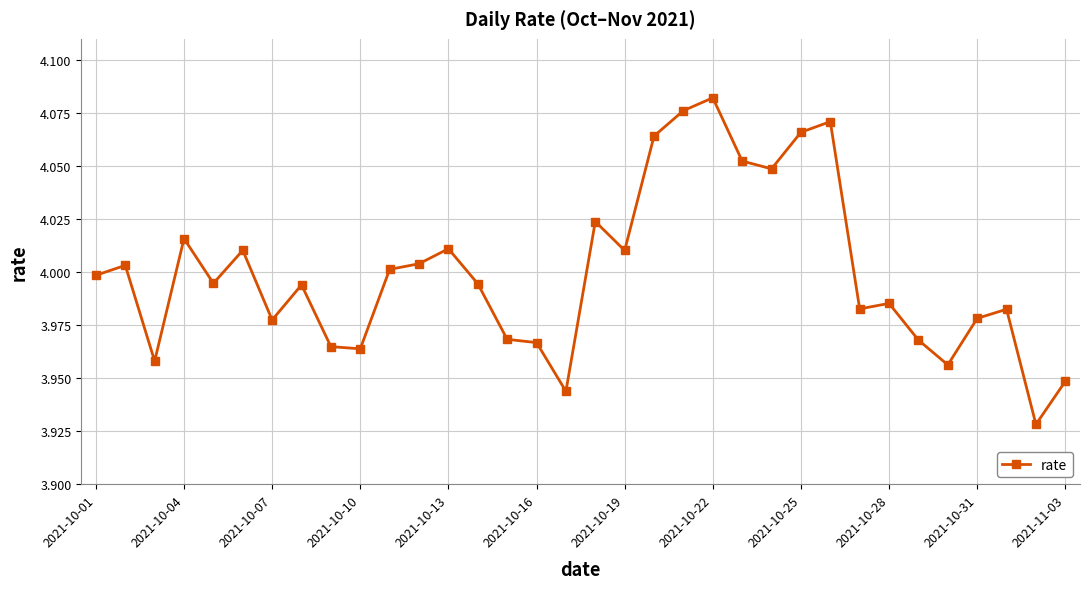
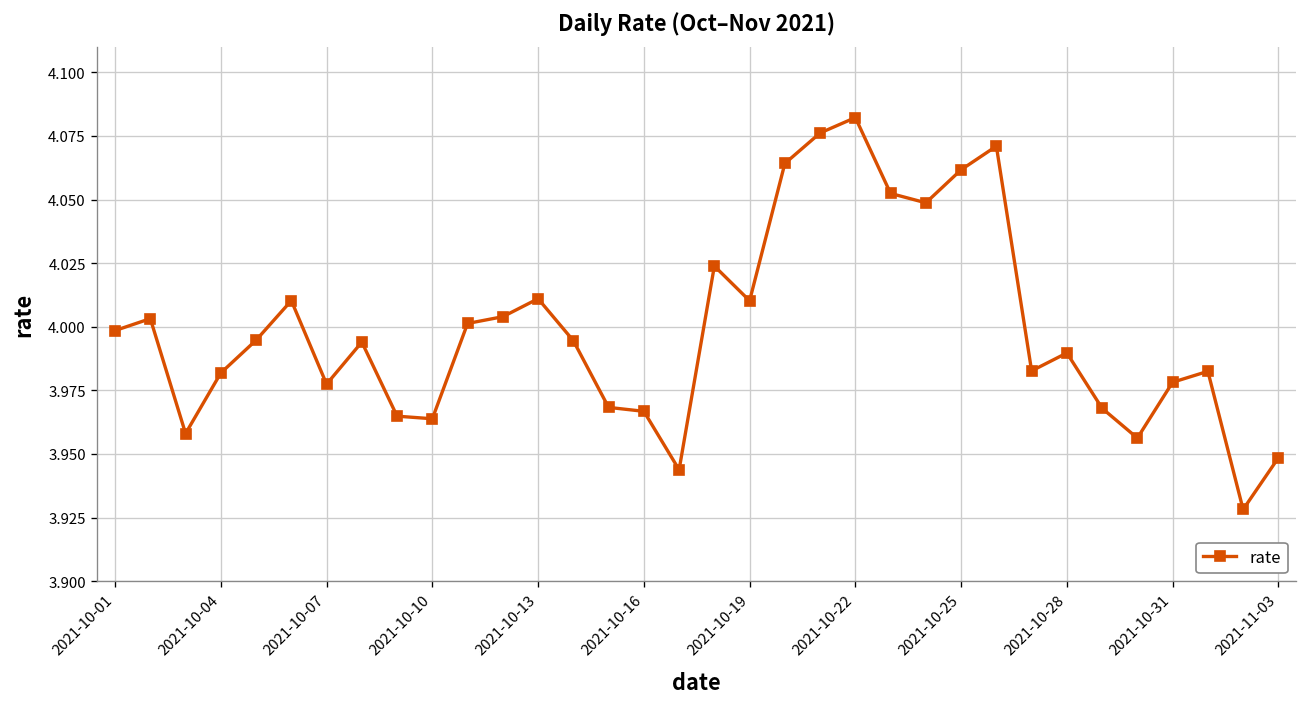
2021-10-04: 4.016 -> 3.982
2021-10-25: 4.066 -> 4.062
2021-10-28: 3.985 -> 3.990
